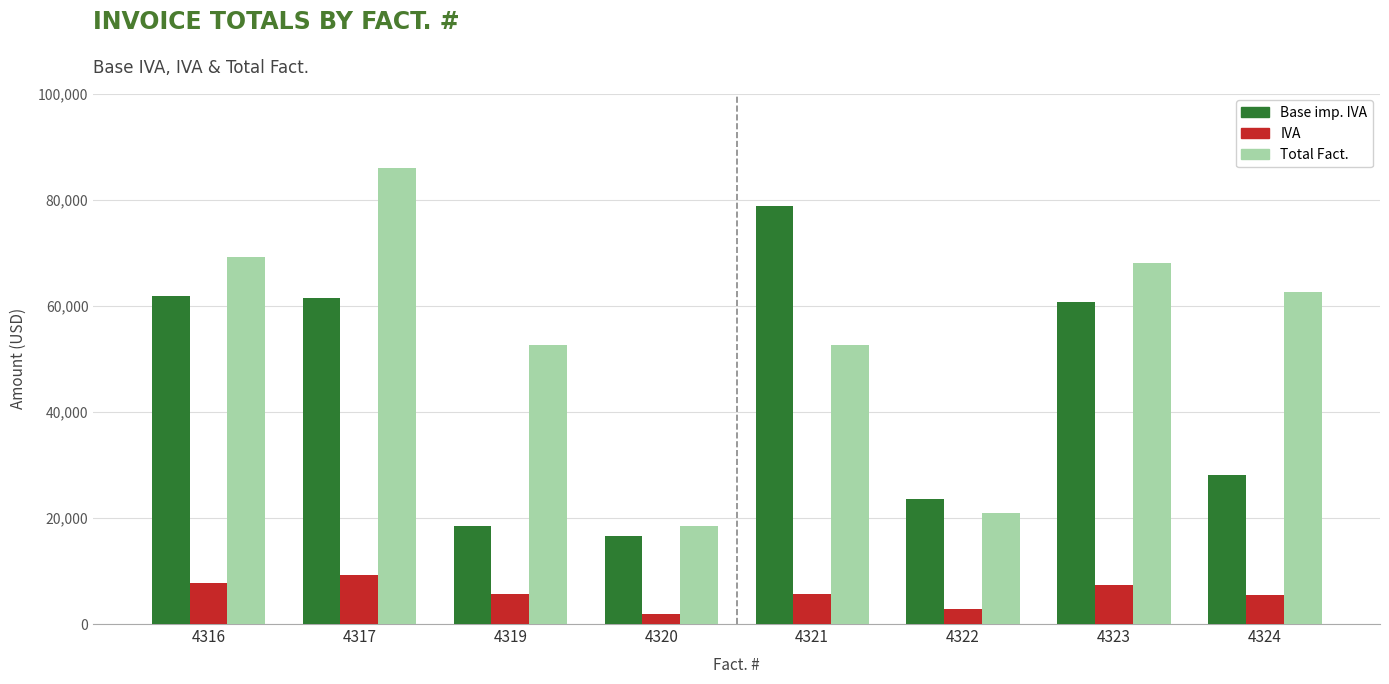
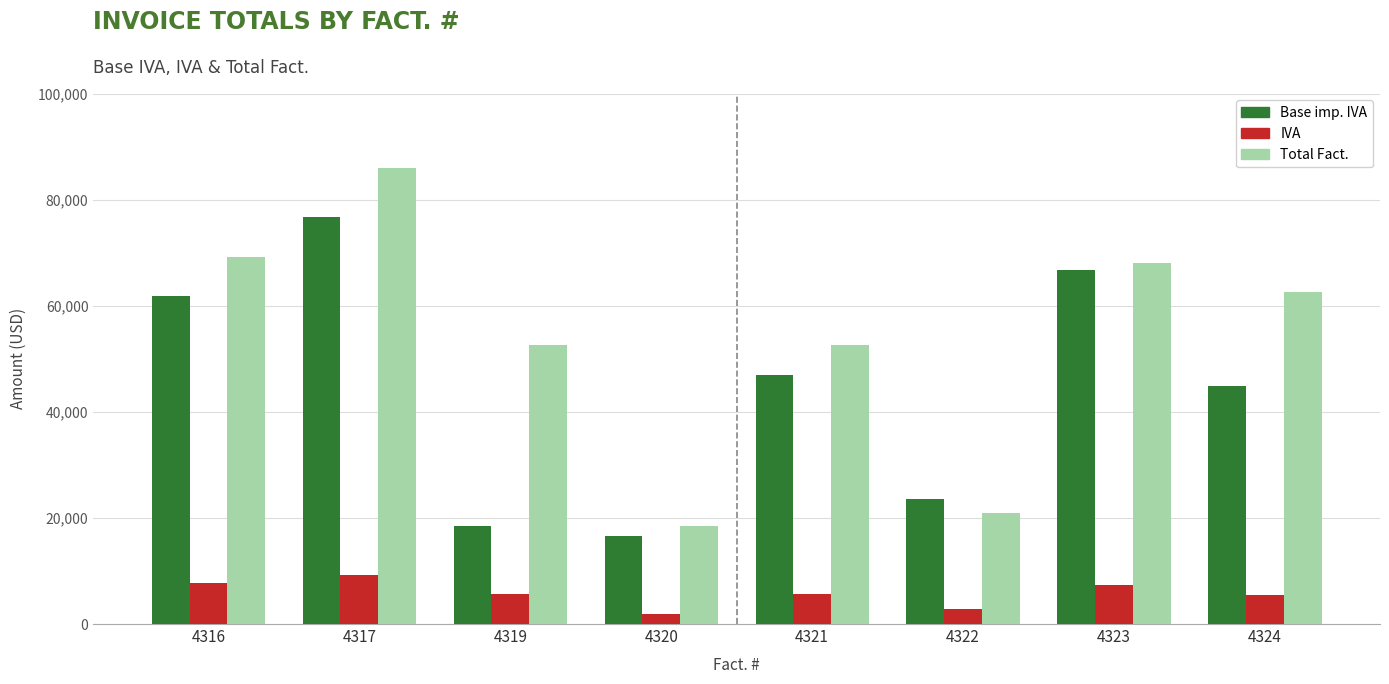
Base imp. IVA, 4317: 61,000 -> 77,000
Base imp. IVA, 4321: 79,000 -> 47,000
Base imp. IVA, 4323: 61,000 -> 67,000
Base imp. IVA, 4324: 28,000 -> 45,000
